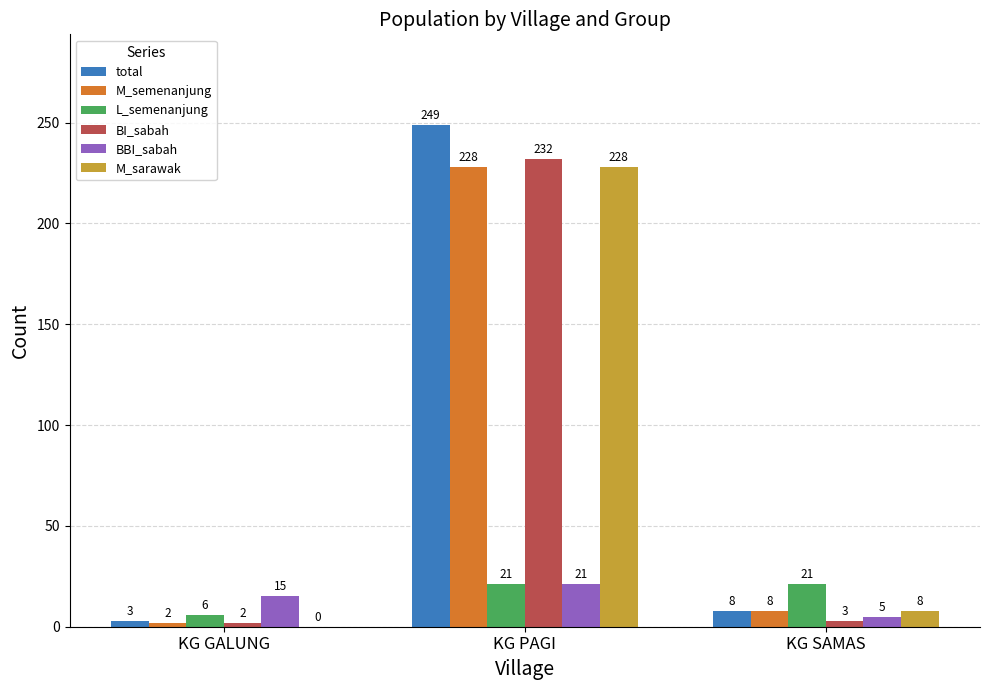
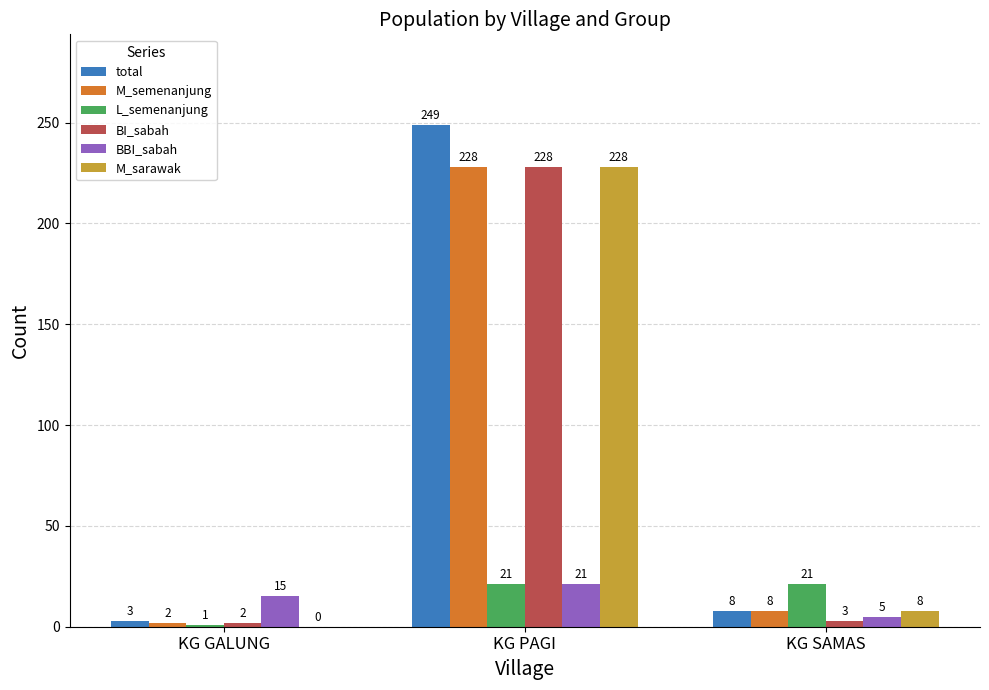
L_semenanjung, KG GALUNG: 6 -> 1
BI_sabah, KG PAGI: 232 -> 228
